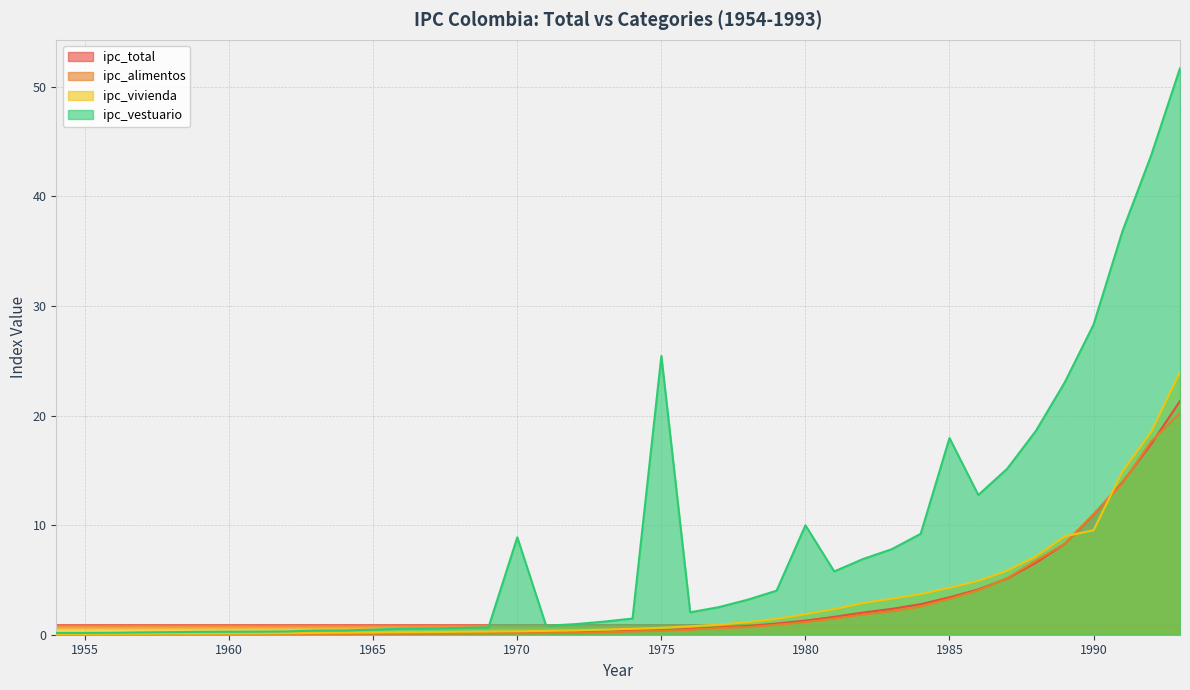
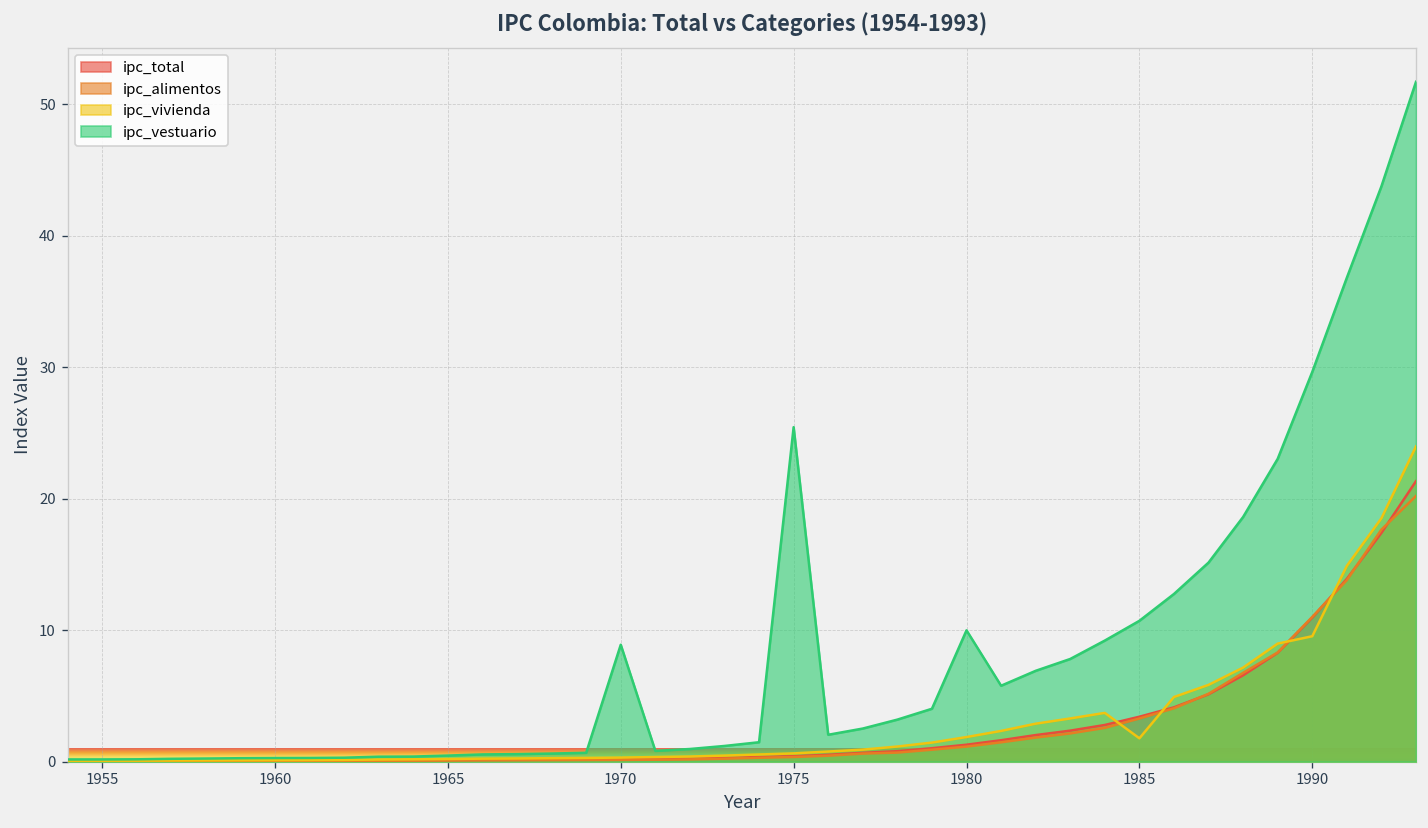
ipc_vivienda, 1985: 4.3 -> 1.8
ipc_vestuario, 1985: 17.9 -> 10.7
ipc_vestuario, 1990: 28.3 -> 29.6
